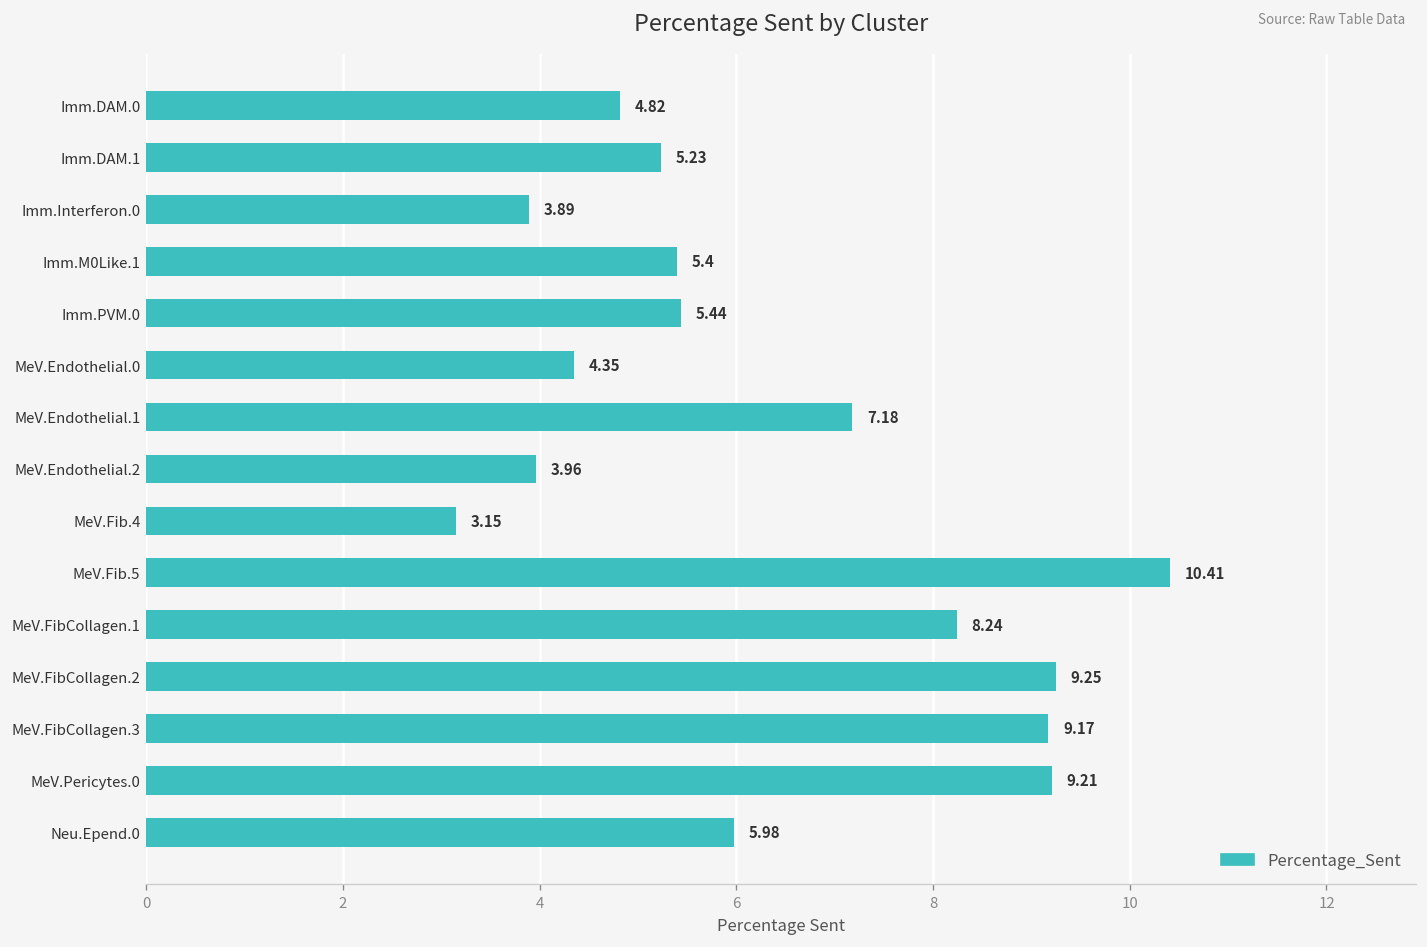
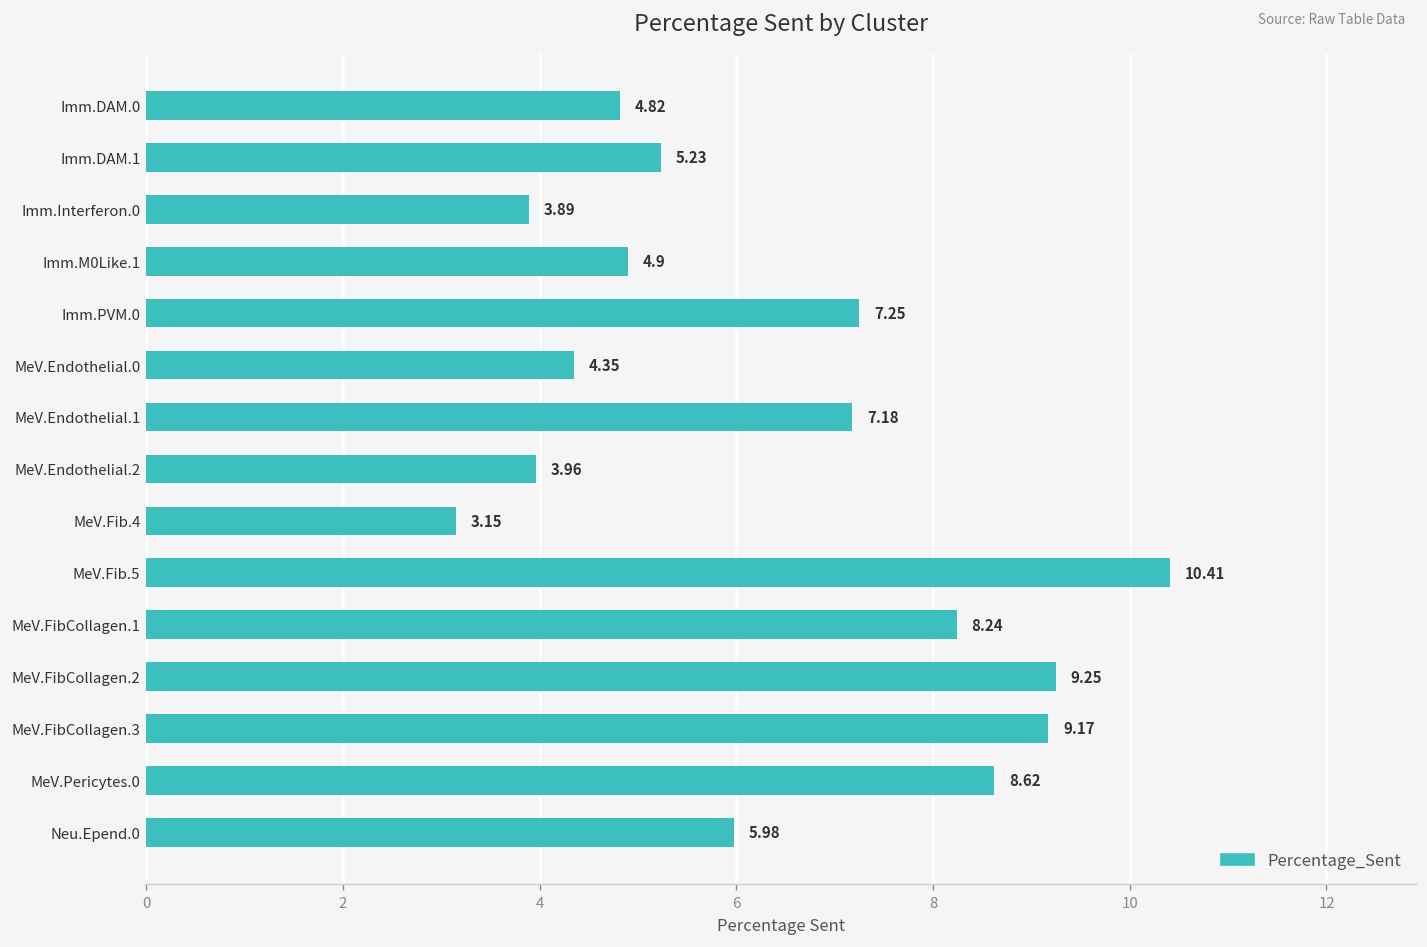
Imm.M0Like.1: 5.4 -> 4.9
Imm.PVM.0: 5.44 -> 7.25
MeV.Pericytes.0: 9.21 -> 8.62
